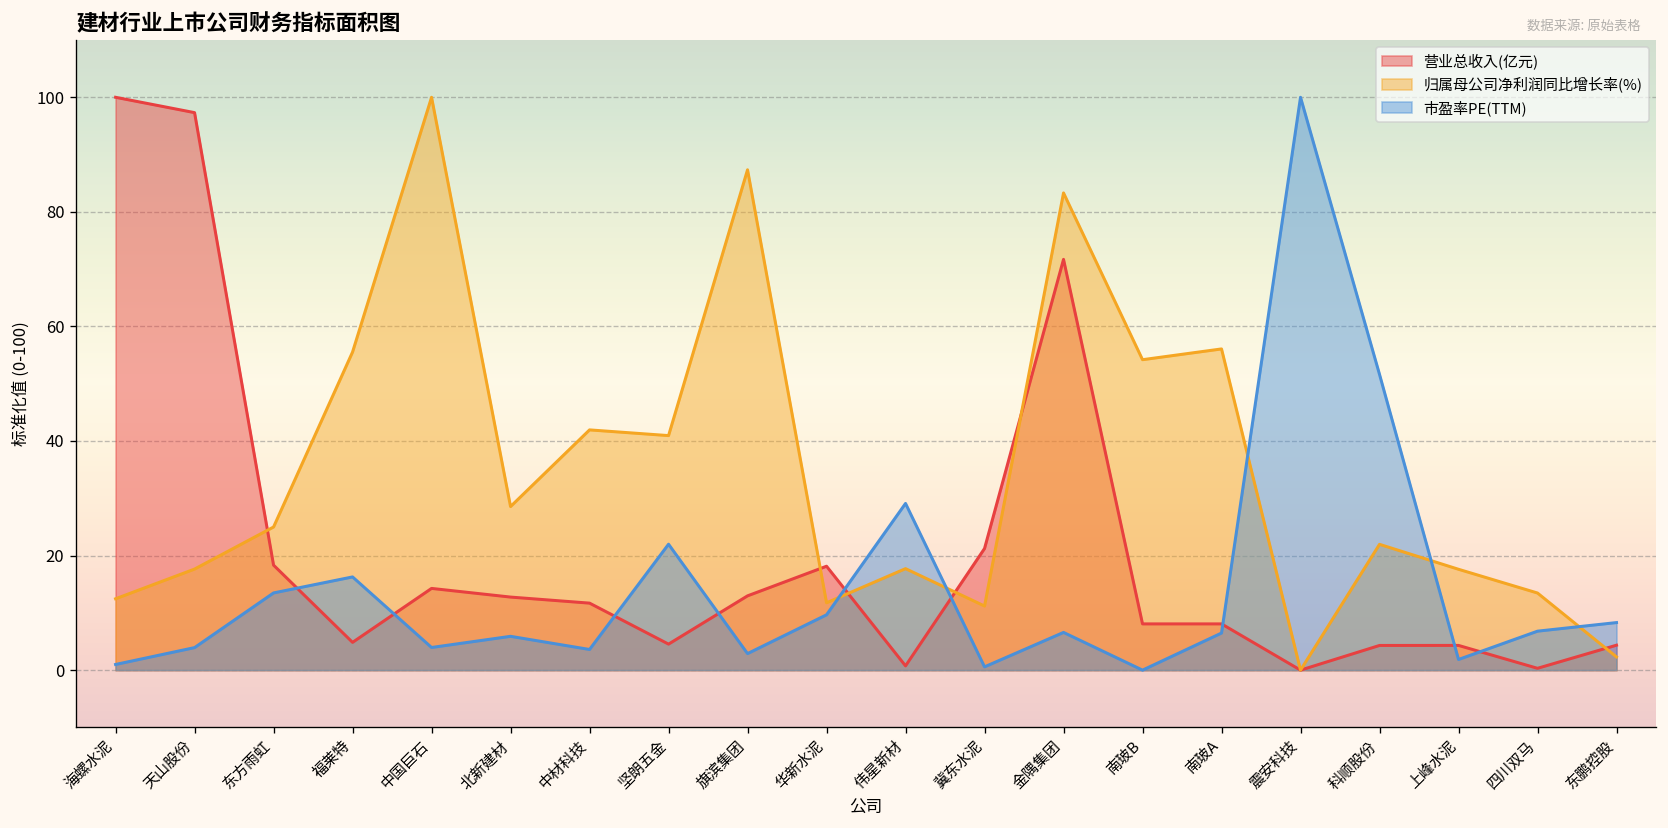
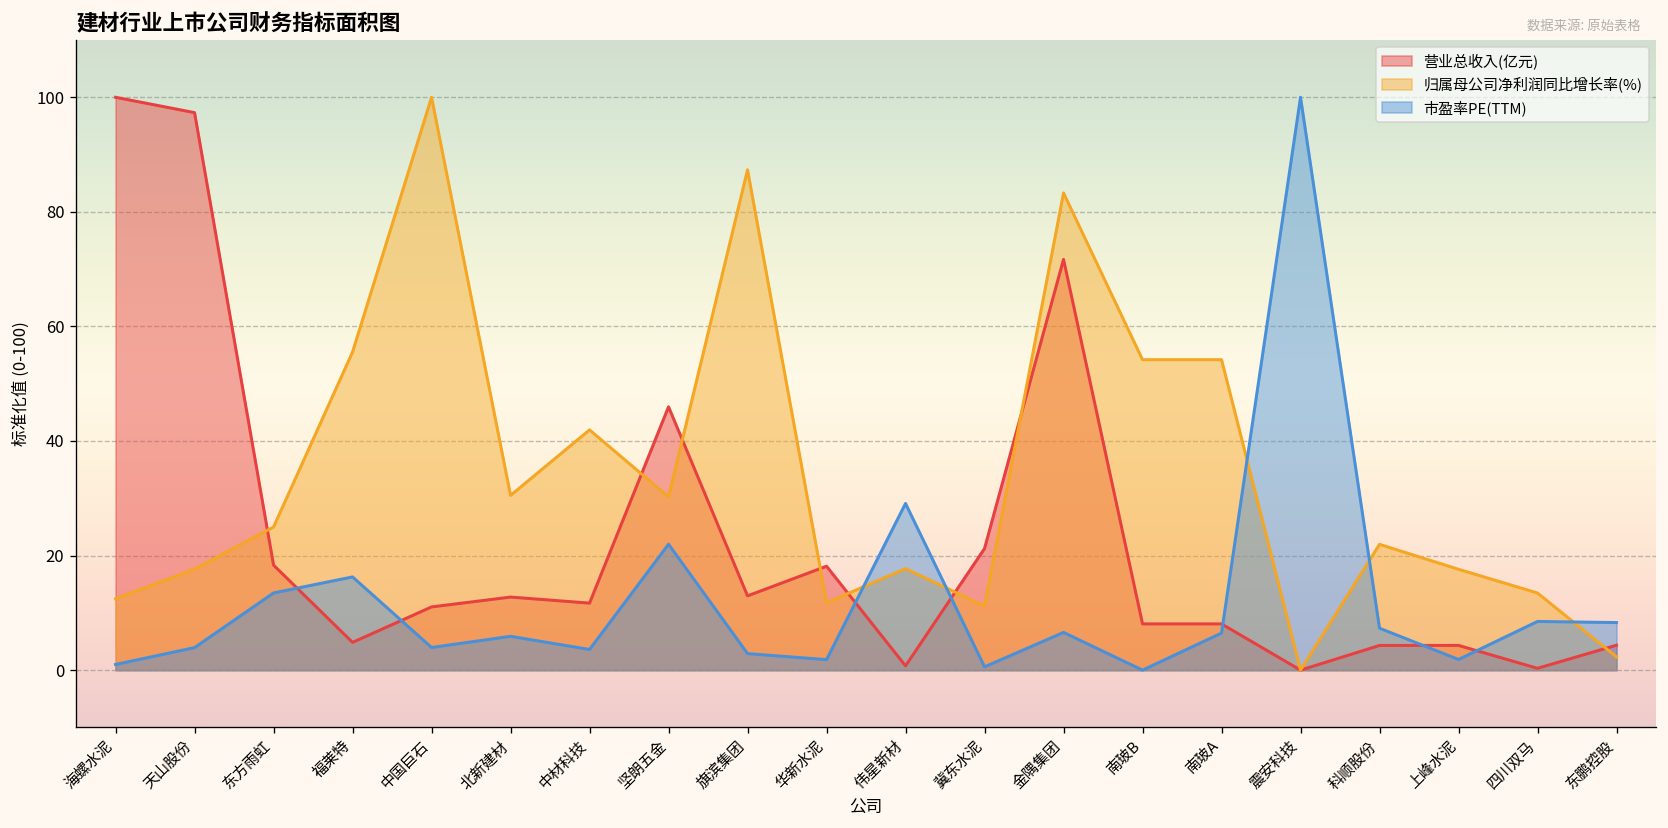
营业总收入(亿元), 中国巨石: 14 -> 11
归属母公司净利润同比增长率(%), 北新建材: 29 -> 31
营业总收入(亿元), 坚朗五金: 5 -> 46
归属母公司净利润同比增长率(%), 坚朗五金: 41 -> 30
市盈率PE(TTM), 华新水泥: 10 -> 2
归属母公司净利润同比增长率(%), 南玻A: 56 -> 54
市盈率PE(TTM), 科顺股份: 52 -> 7
市盈率PE(TTM), 四川双马: 7 -> 8
